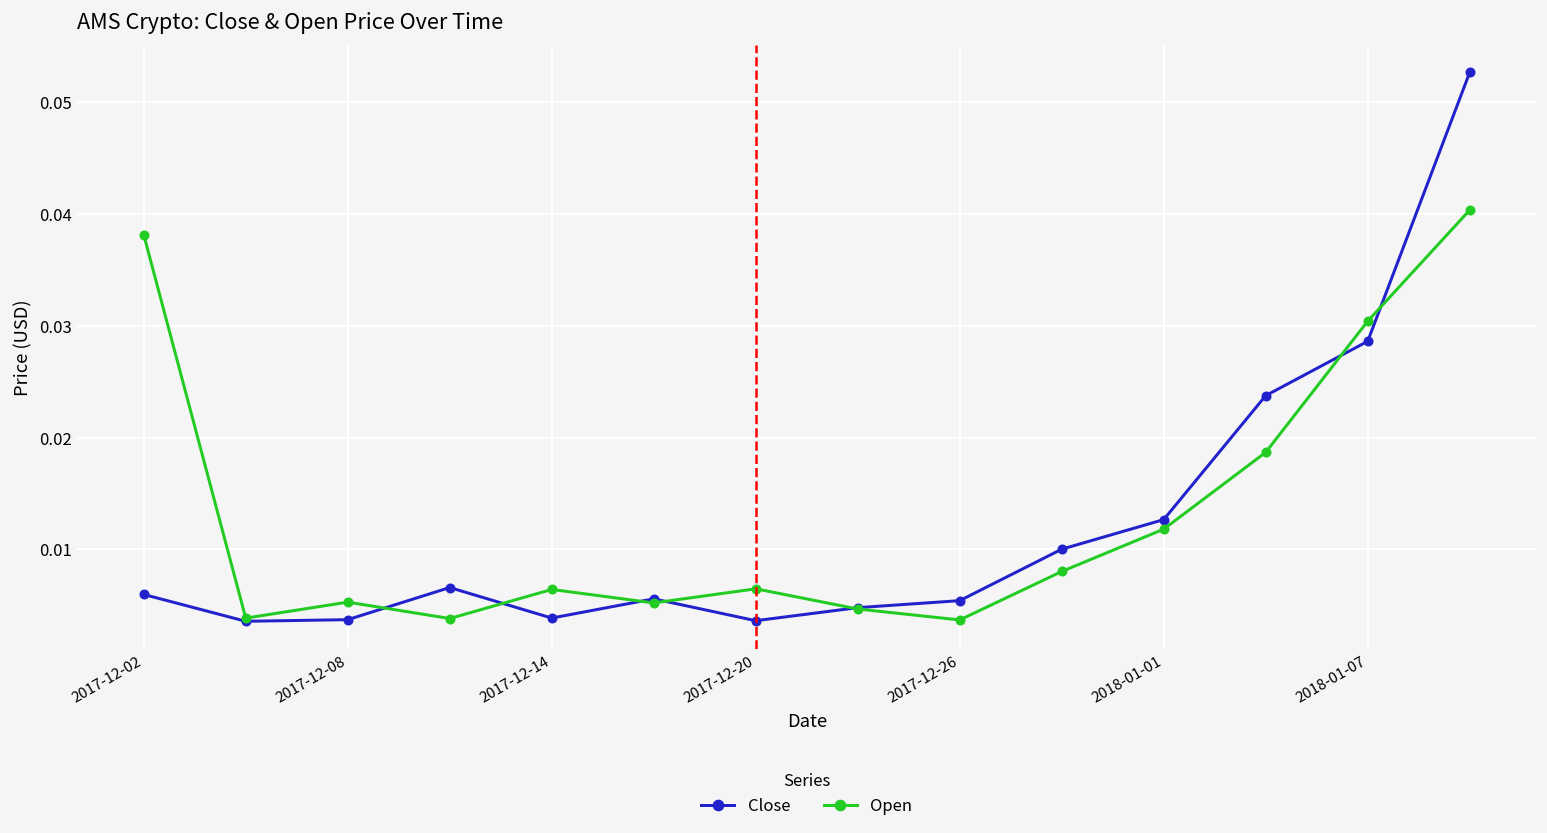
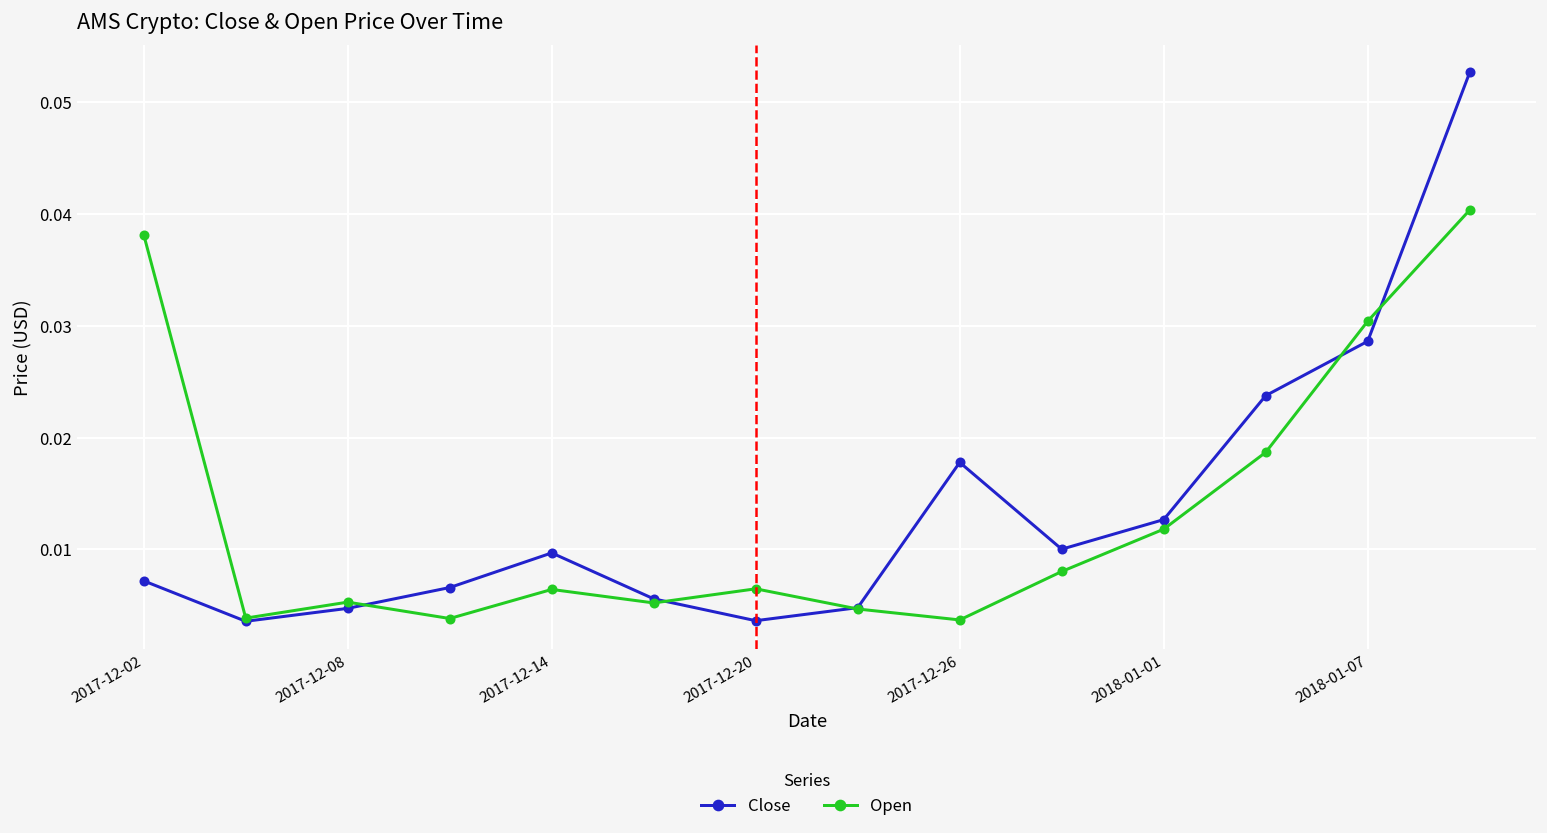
Close, 2017-12-02: 0.006 -> 0.007
Close, 2017-12-08: 0.004 -> 0.005
Close, 2017-12-14: 0.004 -> 0.010
Close, 2017-12-26: 0.005 -> 0.018
